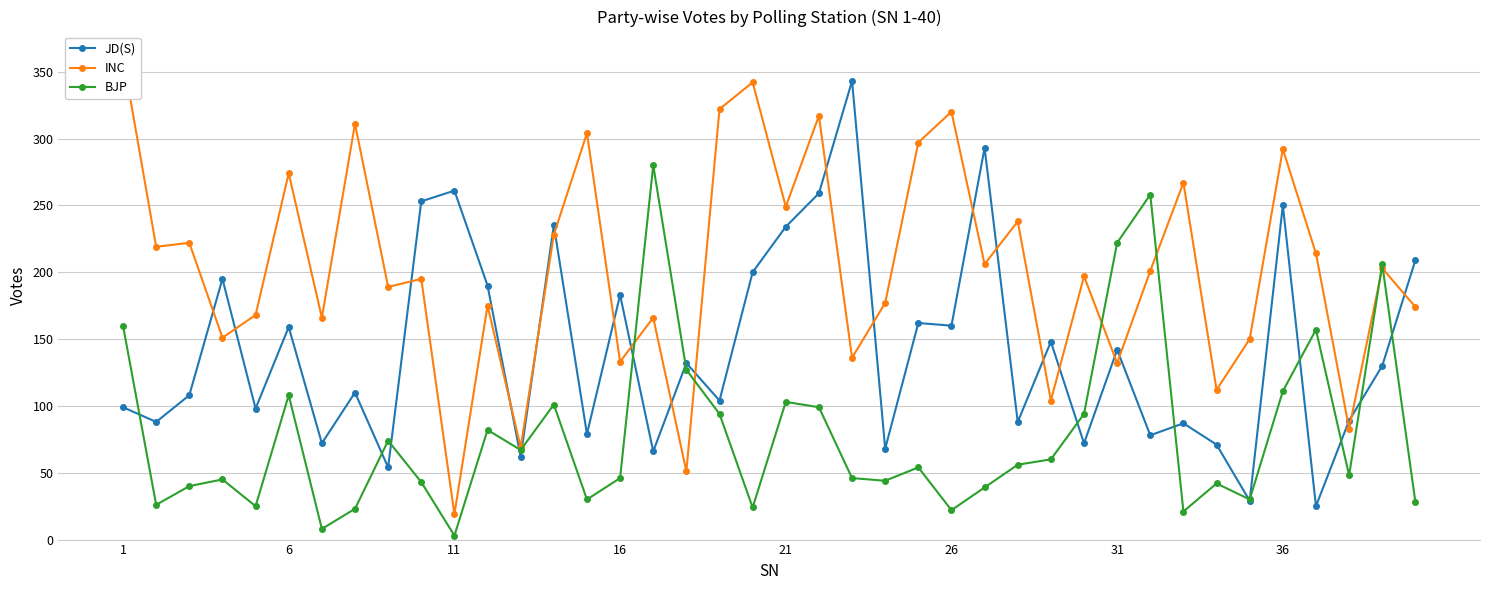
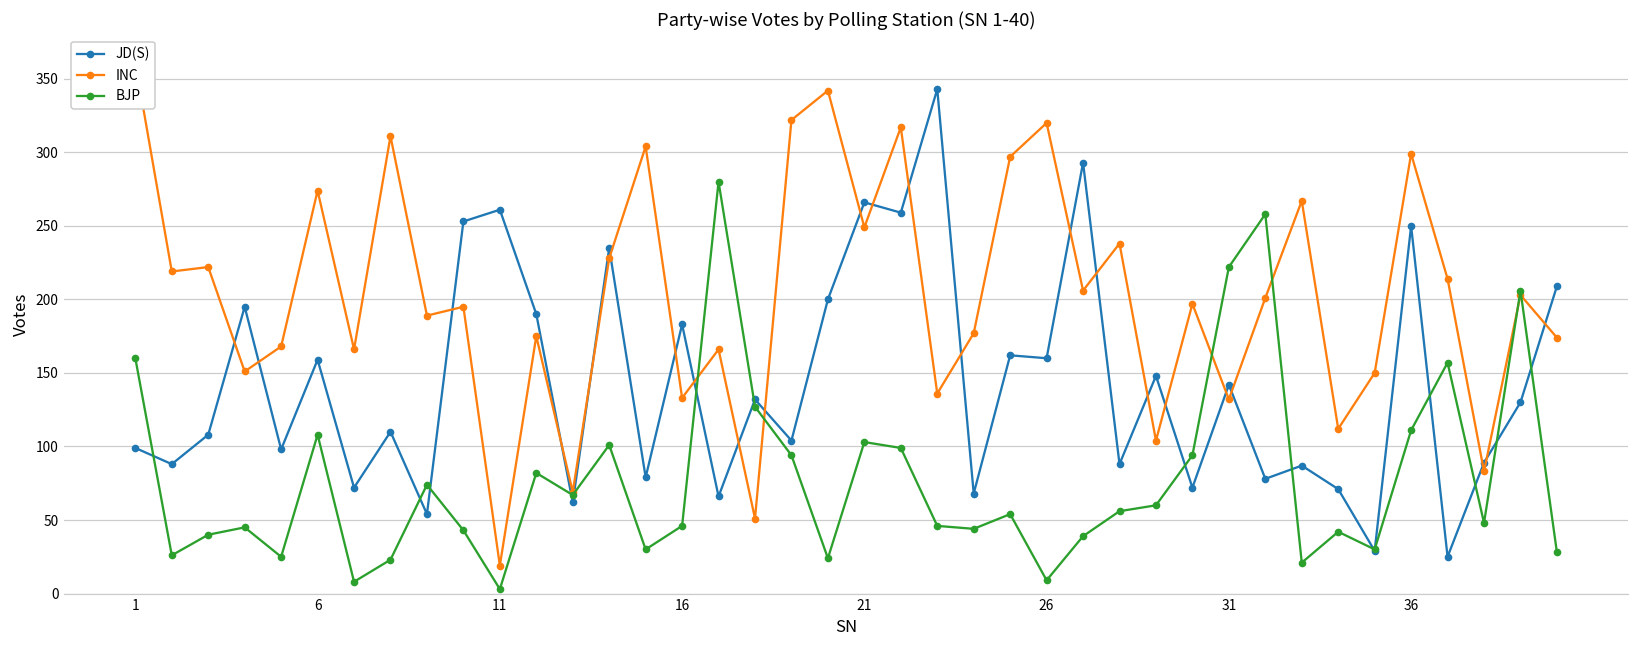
JD(S), 21: 234 -> 266
BJP, 26: 22 -> 9
INC, 36: 292 -> 299
